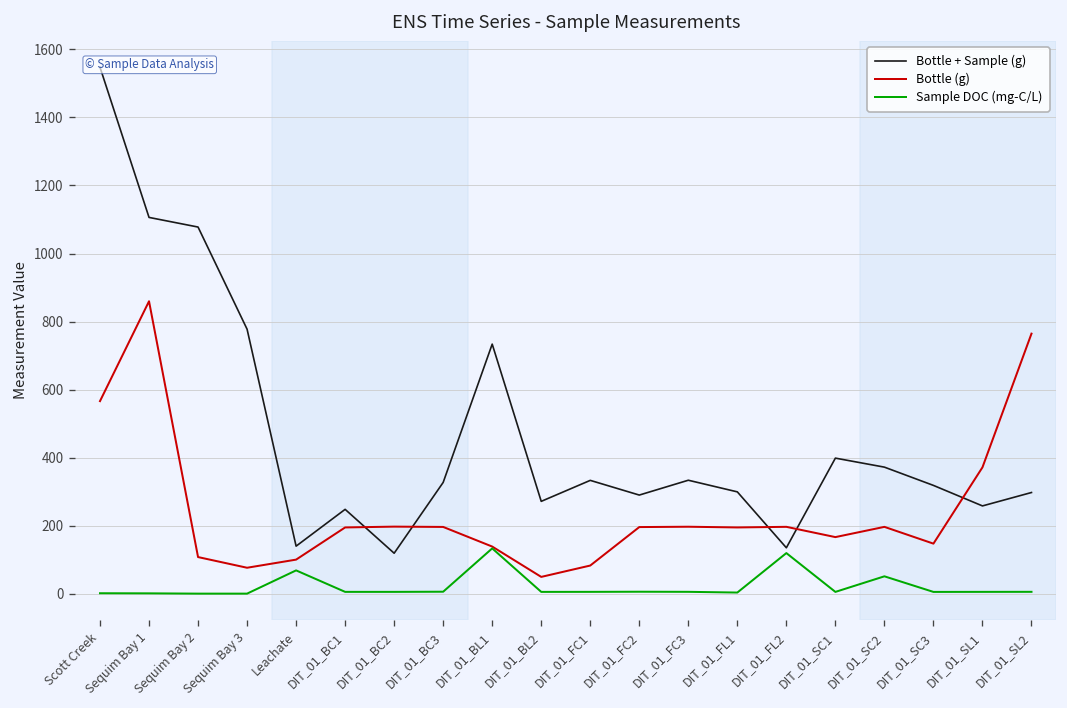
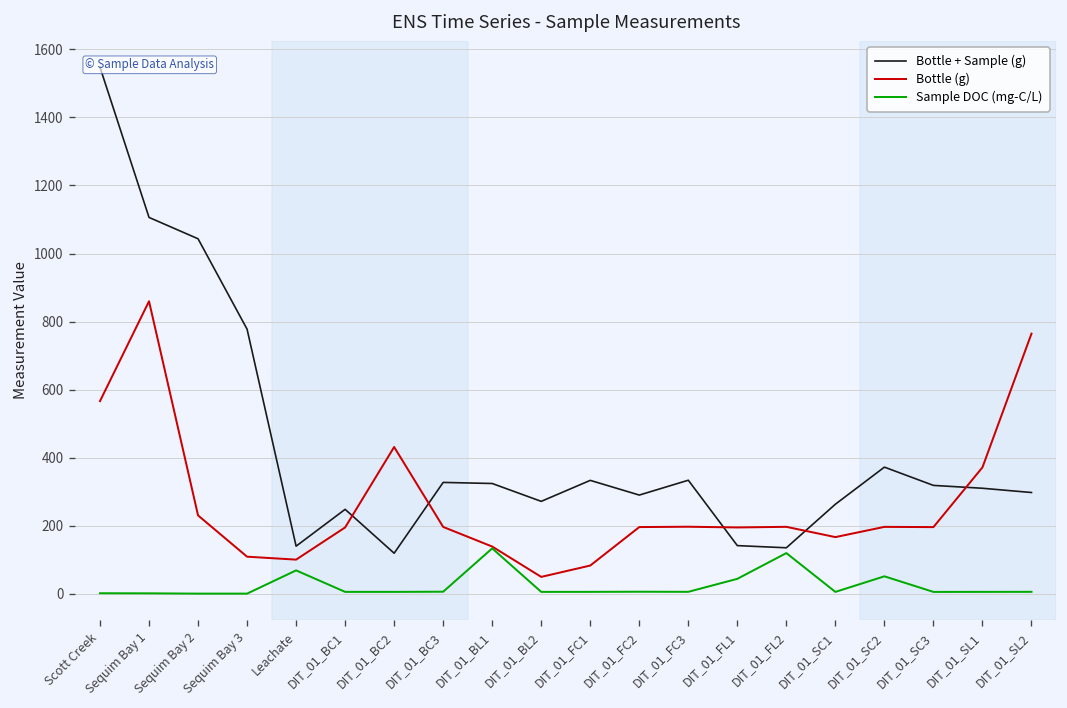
Bottle + Sample (g), Sequim Bay 2: 1080 -> 1040
Bottle (g), Sequim Bay 2: 110 -> 230
Bottle (g), Sequim Bay 3: 80 -> 110
Bottle (g), DIT_01_BC2: 200 -> 430
Bottle + Sample (g), DIT_01_BL1: 730 -> 320
Bottle + Sample (g), DIT_01_FL1: 300 -> 140
Sample DOC (mg-C/L), DIT_01_FL1: 0 -> 40
Bottle + Sample (g), DIT_01_SC1: 400 -> 260
Bottle (g), DIT_01_SC3: 150 -> 200
Bottle + Sample (g), DIT_01_SL1: 260 -> 310
